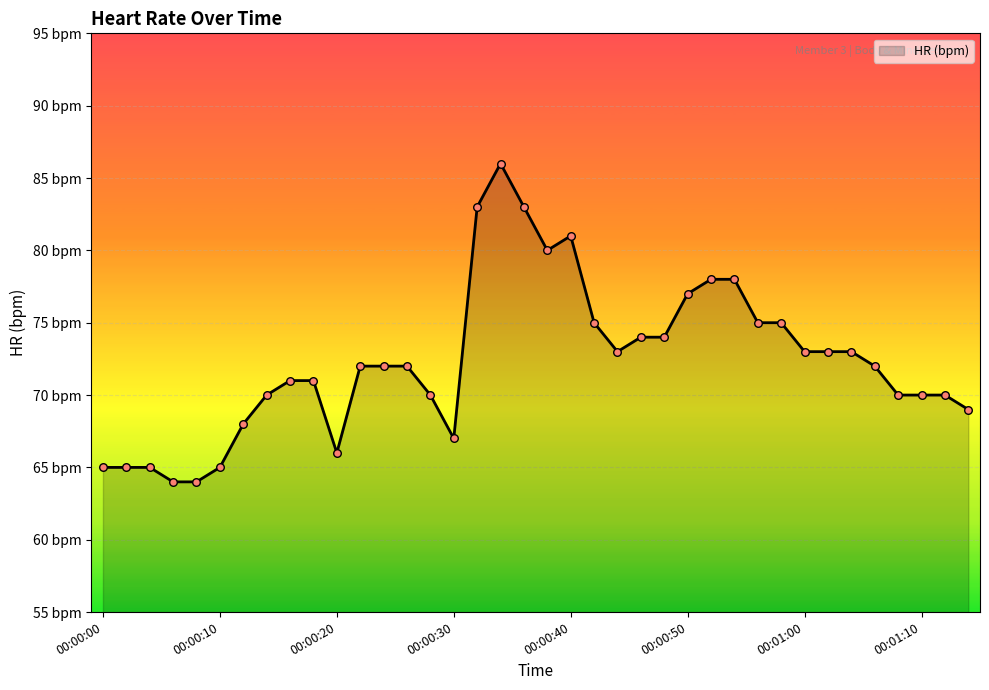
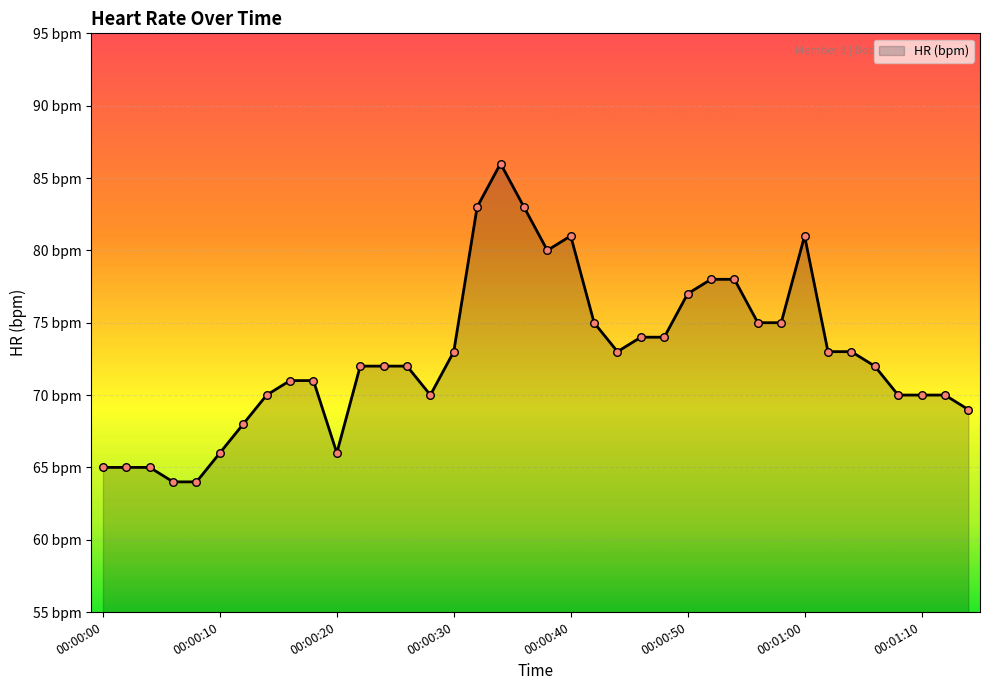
00:00:10: 65 bpm -> 66 bpm
00:00:30: 67 bpm -> 73 bpm
00:01:00: 73 bpm -> 81 bpm
